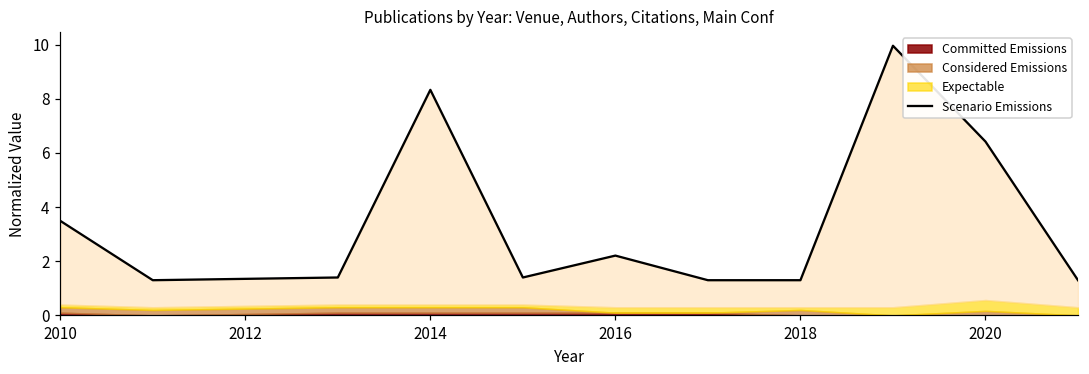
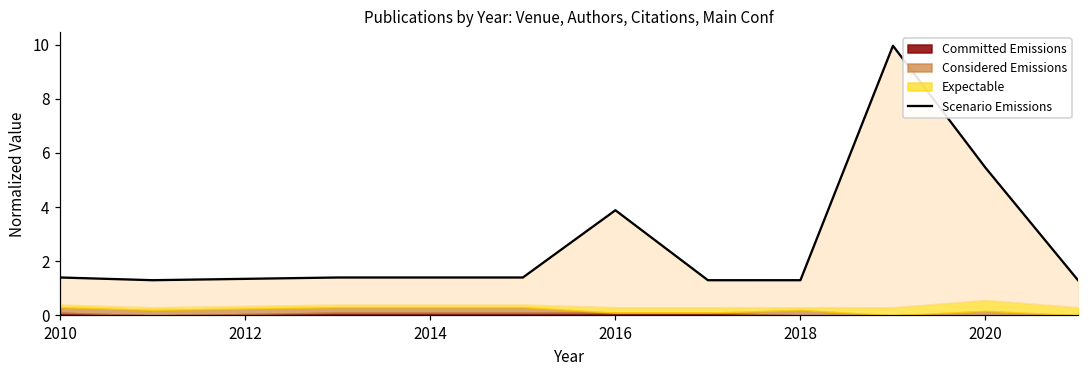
Scenario Emissions, 2010: 3.1 -> 1.0
Scenario Emissions, 2014: 7.9 -> 1.0
Scenario Emissions, 2016: 1.9 -> 3.6
Scenario Emissions, 2020: 5.9 -> 4.9
